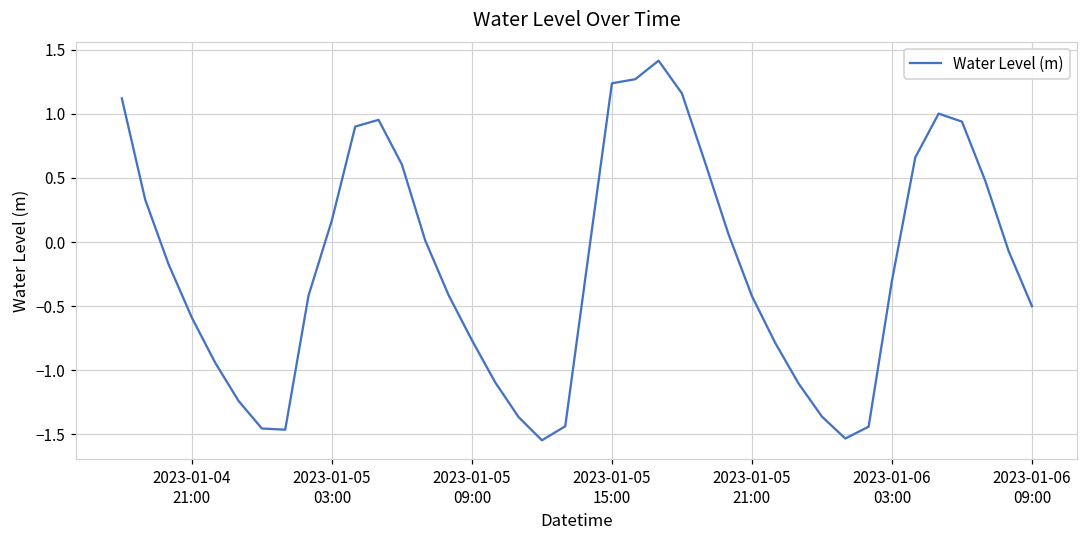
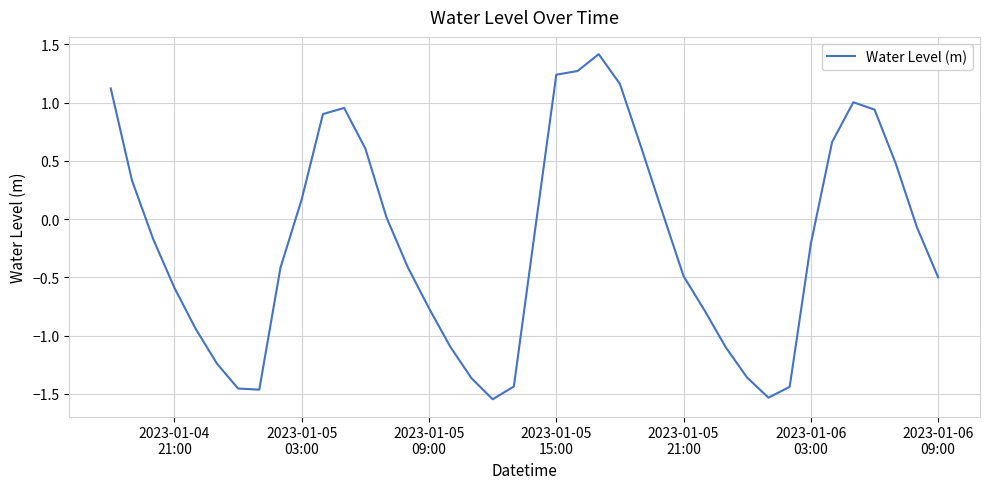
2023-01-05 21:00: -0.42 -> -0.49
2023-01-06 03:00: -0.30 -> -0.21
